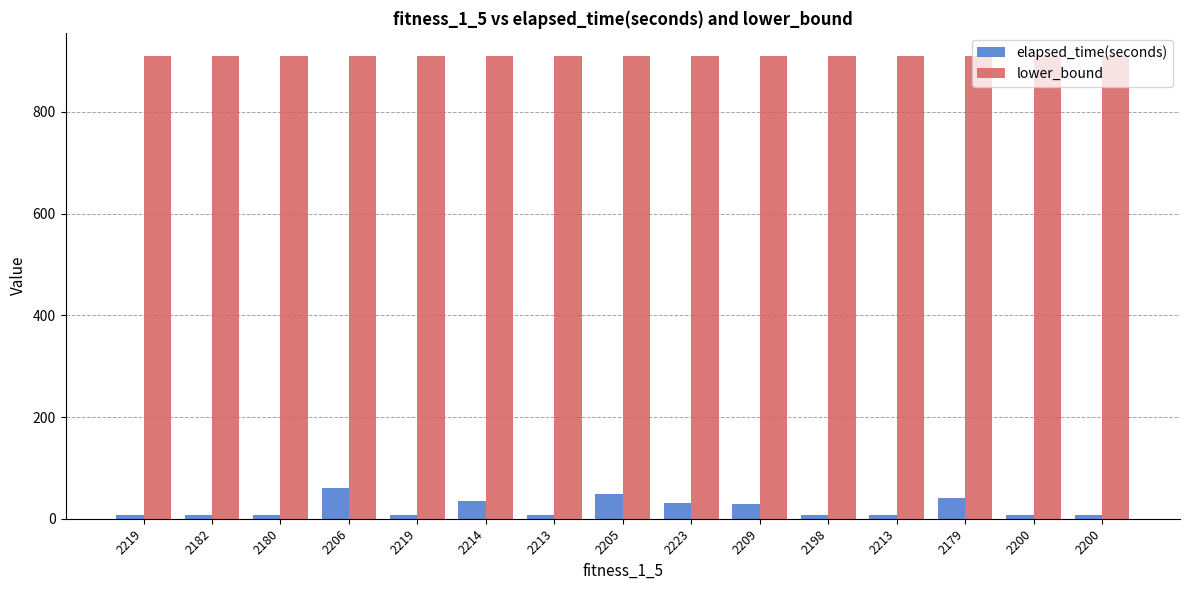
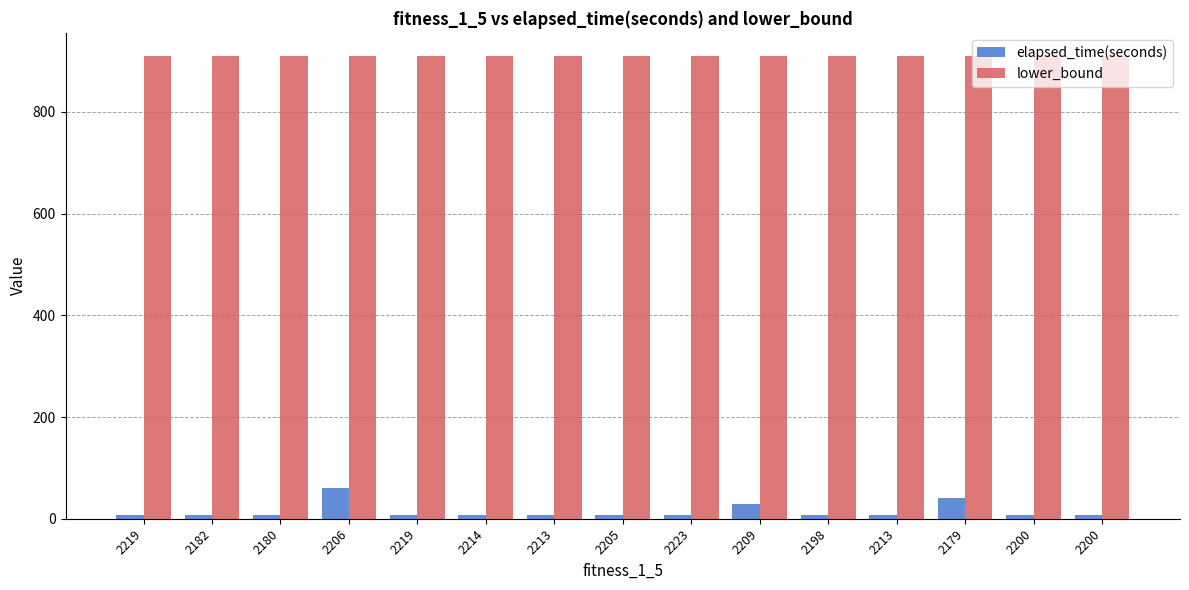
elapsed_time(seconds), 2214: 30 -> 10
elapsed_time(seconds), 2205: 50 -> 10
elapsed_time(seconds), 2223: 30 -> 10
